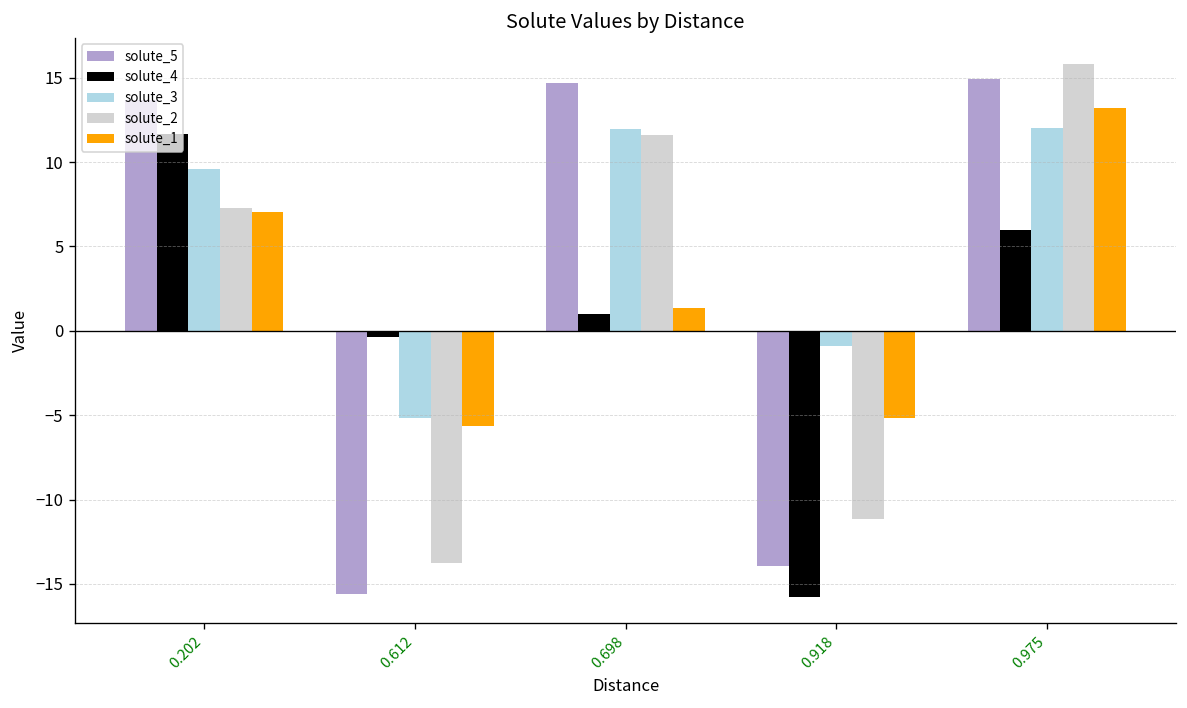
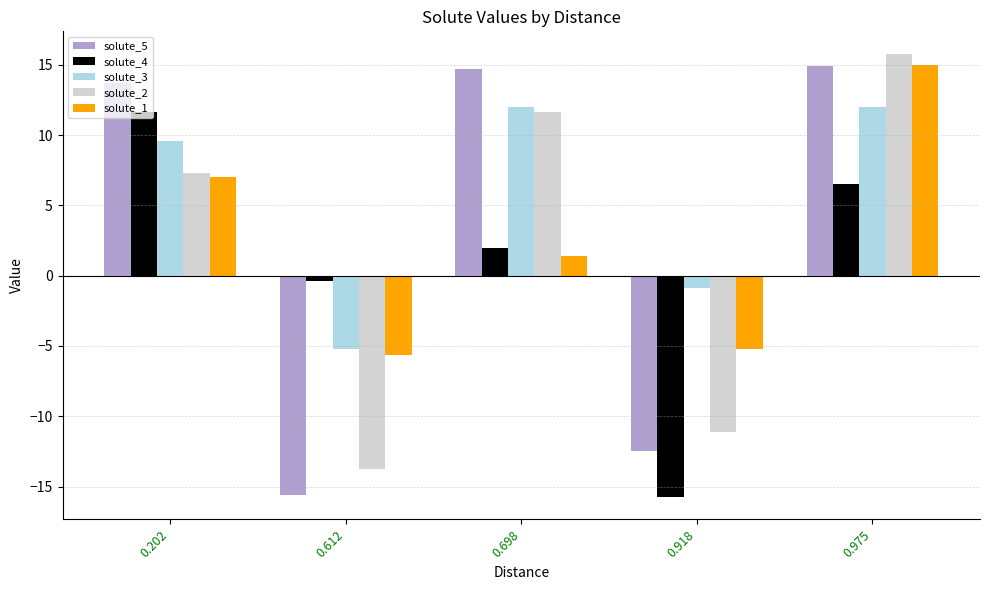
solute_4, 0.698: 1.0 -> 2.0
solute_5, 0.918: -13.9 -> -12.4
solute_4, 0.975: 6.0 -> 6.6
solute_1, 0.975: 13.2 -> 15.0
